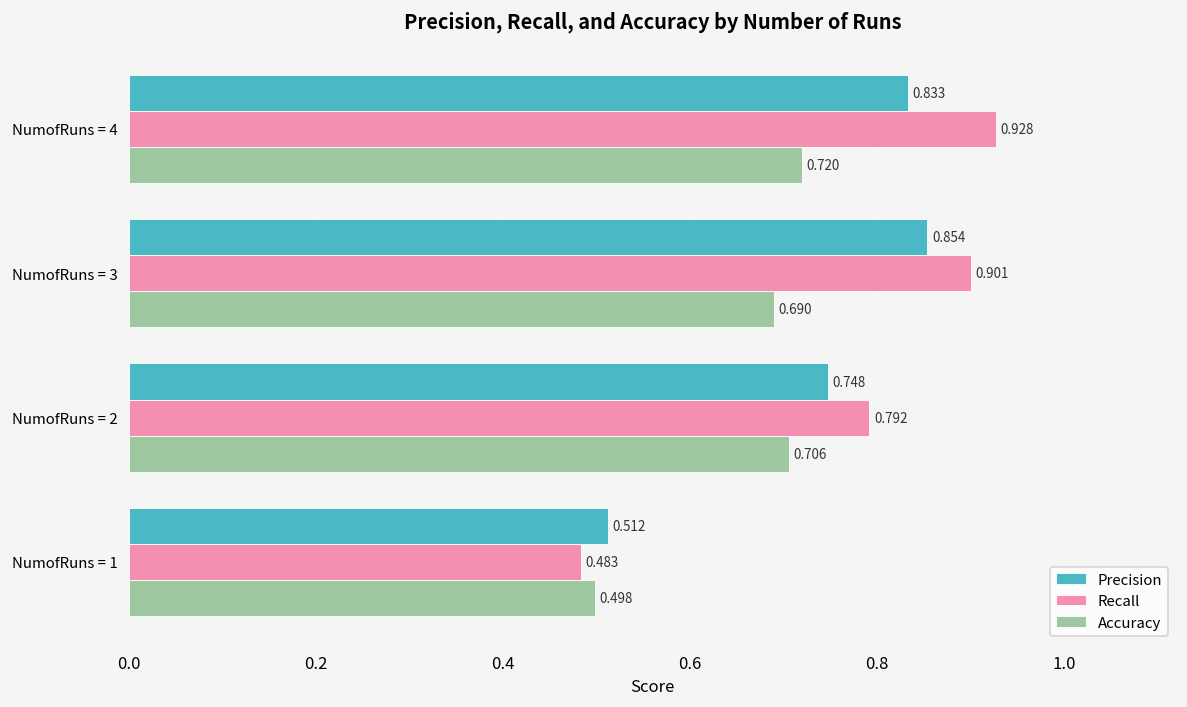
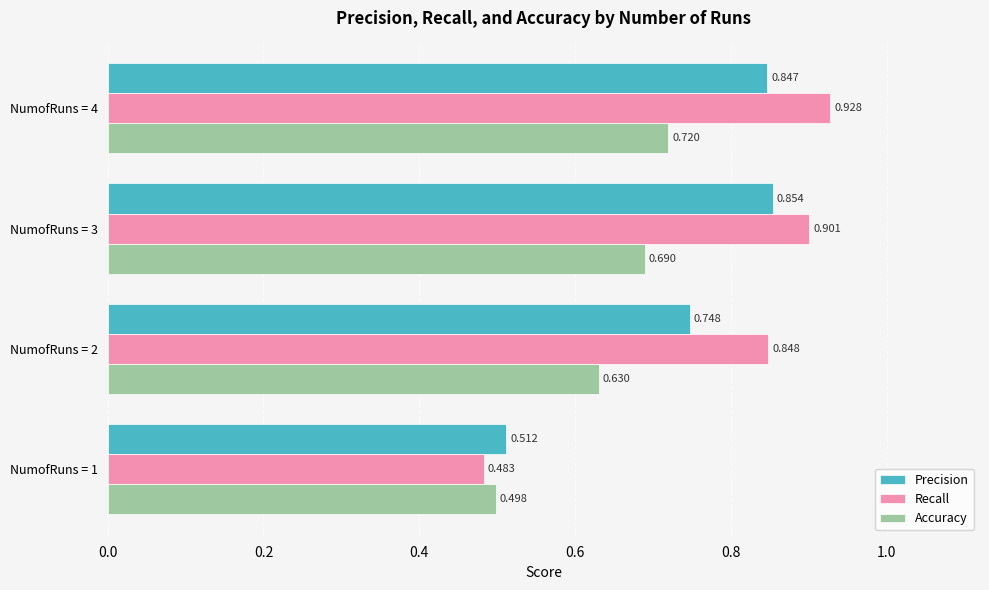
Precision, NumofRuns = 4: 0.833 -> 0.847
Recall, NumofRuns = 2: 0.792 -> 0.848
Accuracy, NumofRuns = 2: 0.706 -> 0.630
